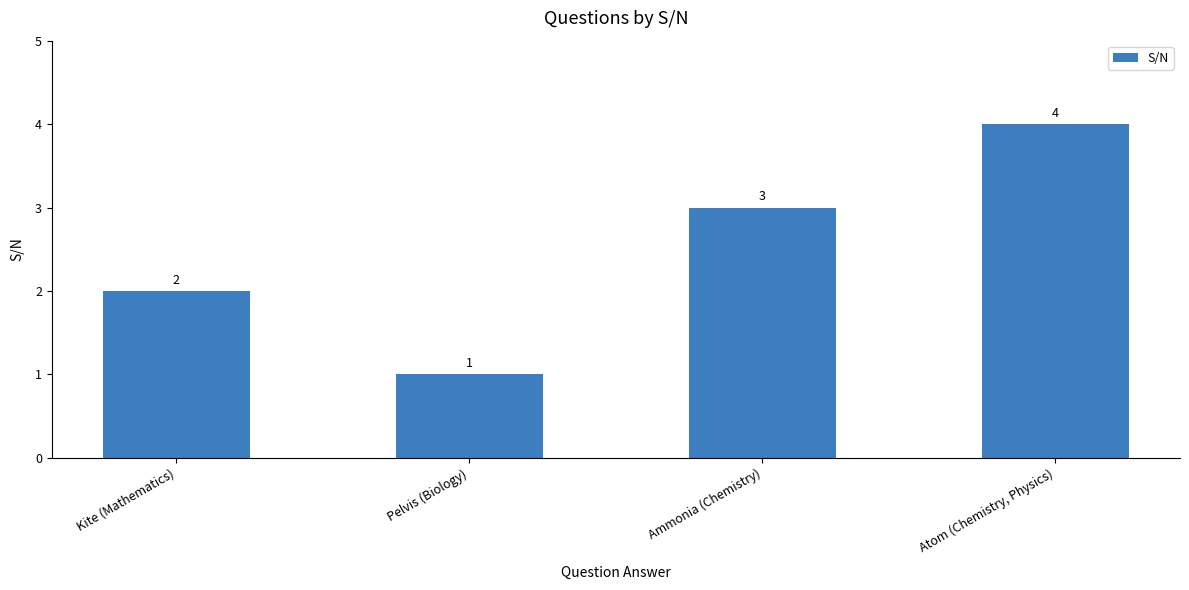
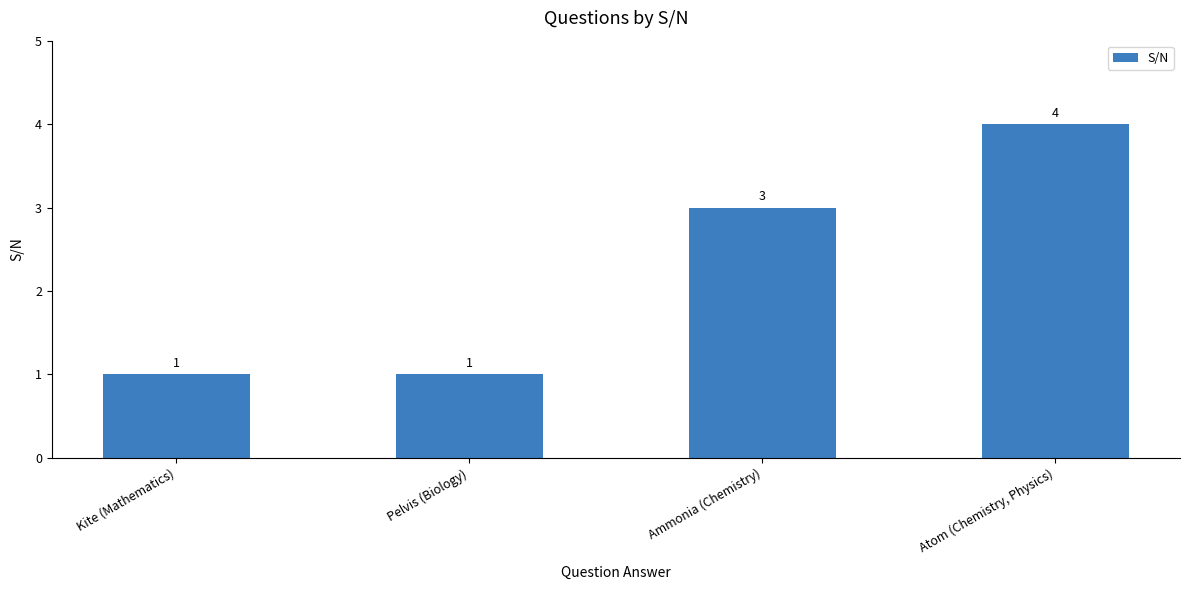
Kite (Mathematics): 2 -> 1
